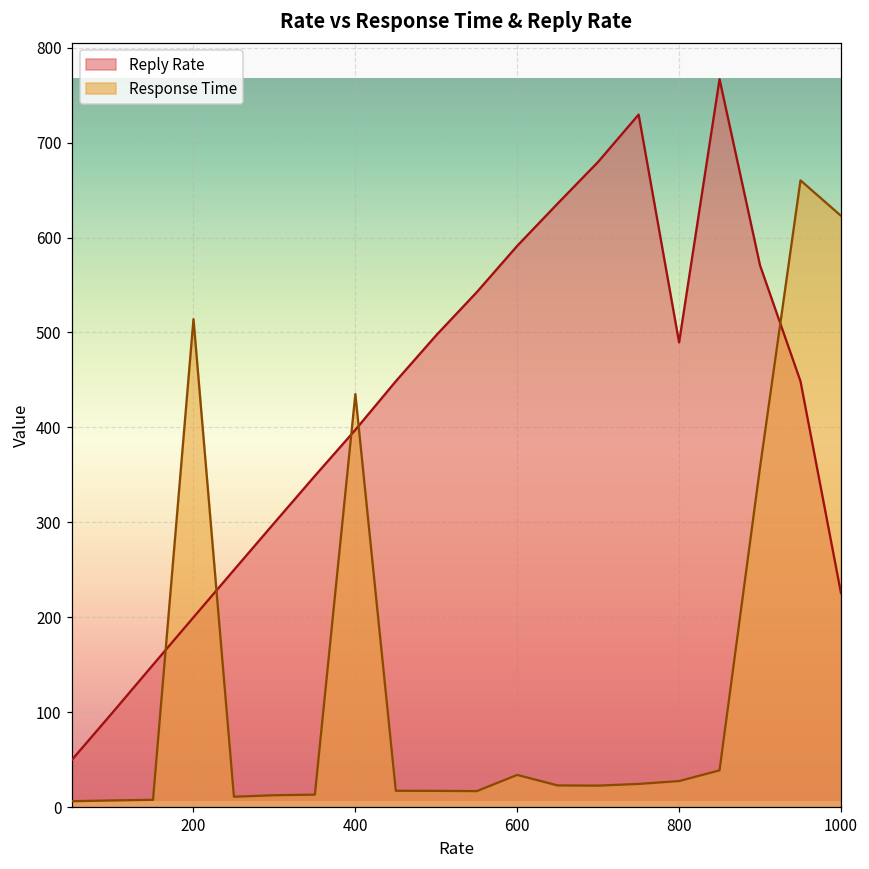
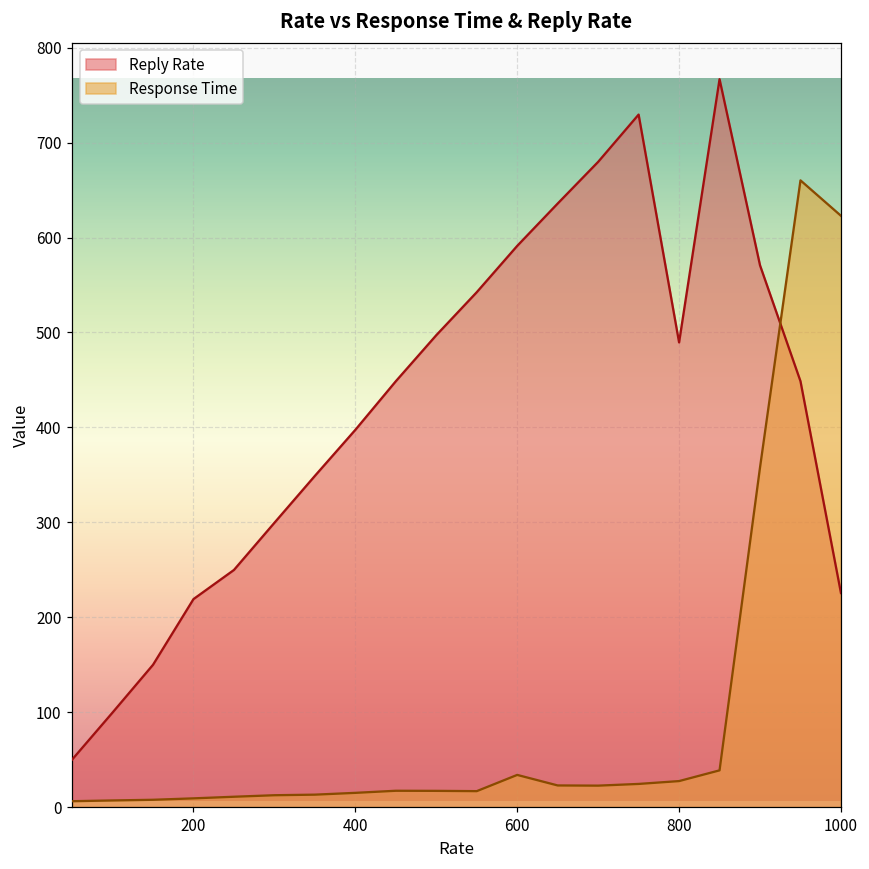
Reply Rate, 200: 200 -> 220
Response Time, 200: 510 -> 10
Response Time, 400: 440 -> 20
